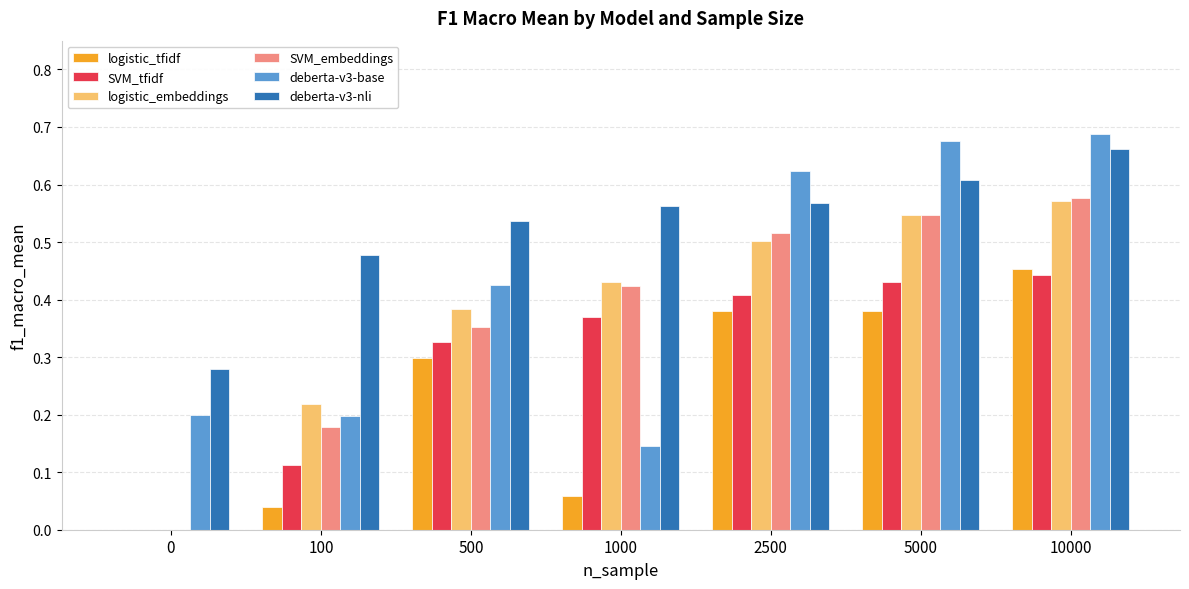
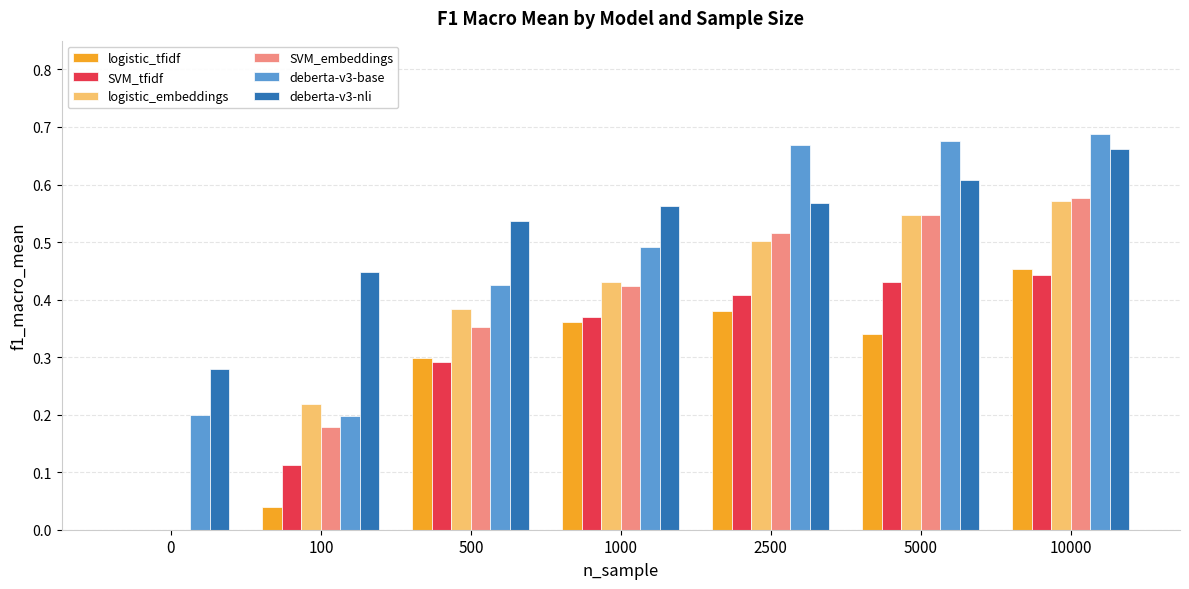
deberta-v3-nli, 100: 0.48 -> 0.45
SVM_tfidf, 500: 0.33 -> 0.29
logistic_tfidf, 1000: 0.06 -> 0.36
deberta-v3-base, 1000: 0.15 -> 0.49
deberta-v3-base, 2500: 0.62 -> 0.67
logistic_tfidf, 5000: 0.38 -> 0.34
